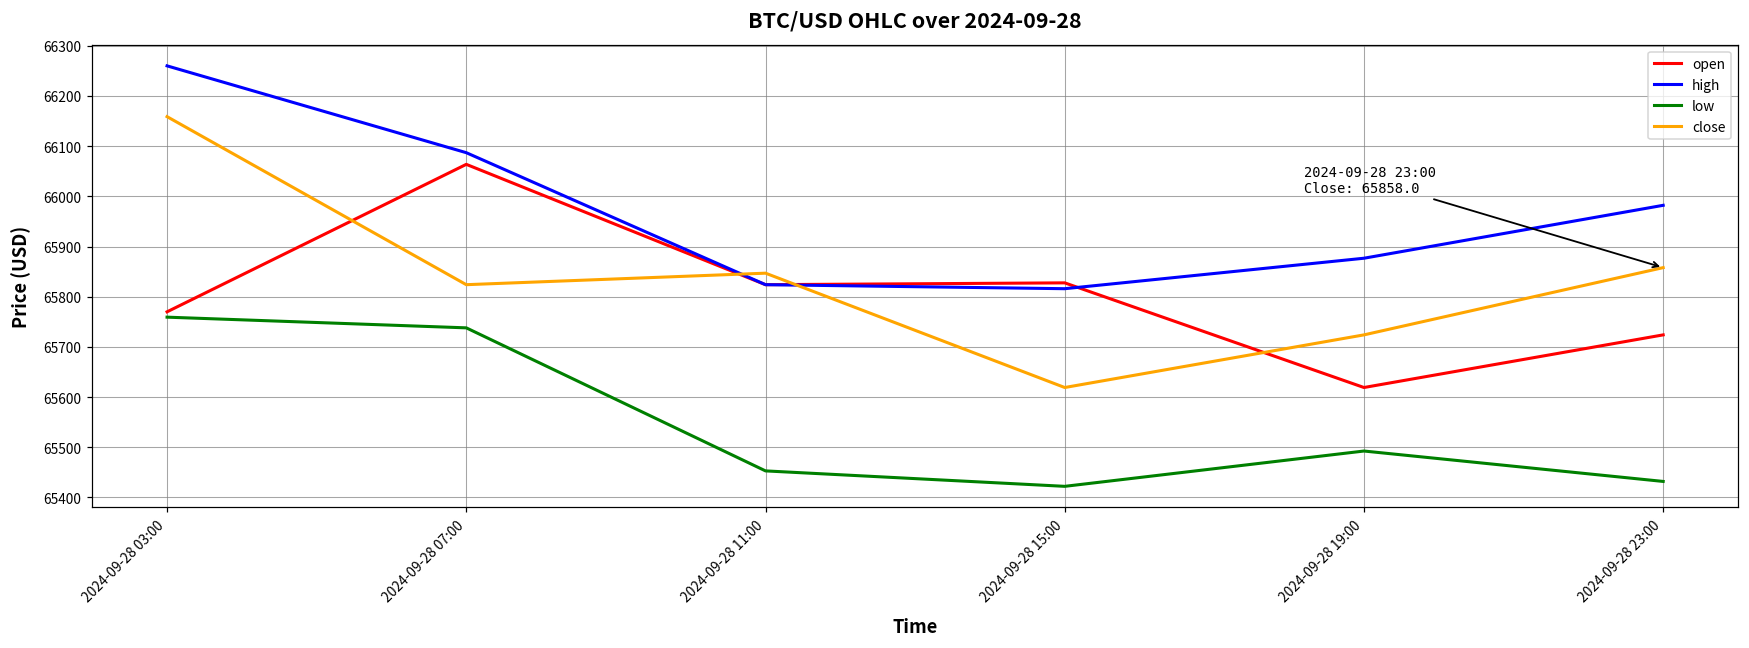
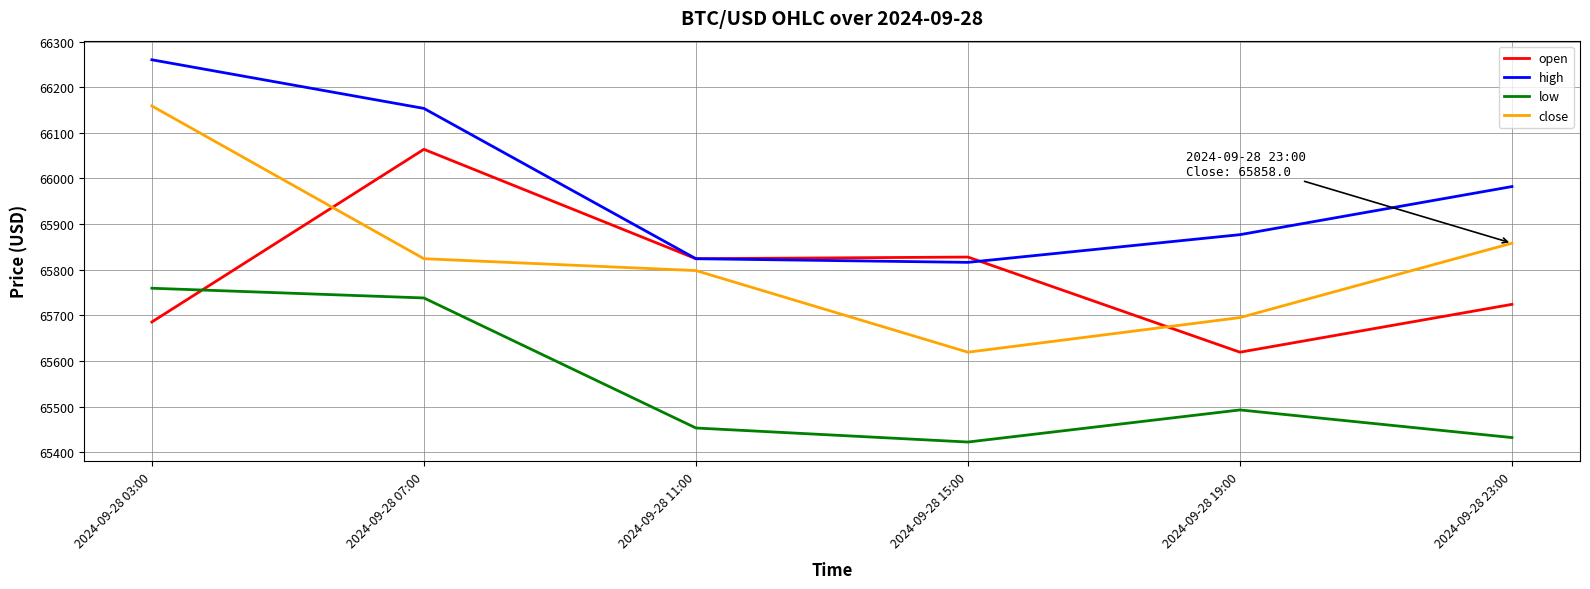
open, 2024-09-28 03:00: 65770 -> 65690
high, 2024-09-28 07:00: 66090 -> 66150
close, 2024-09-28 11:00: 65850 -> 65800
close, 2024-09-28 19:00: 65720 -> 65700
